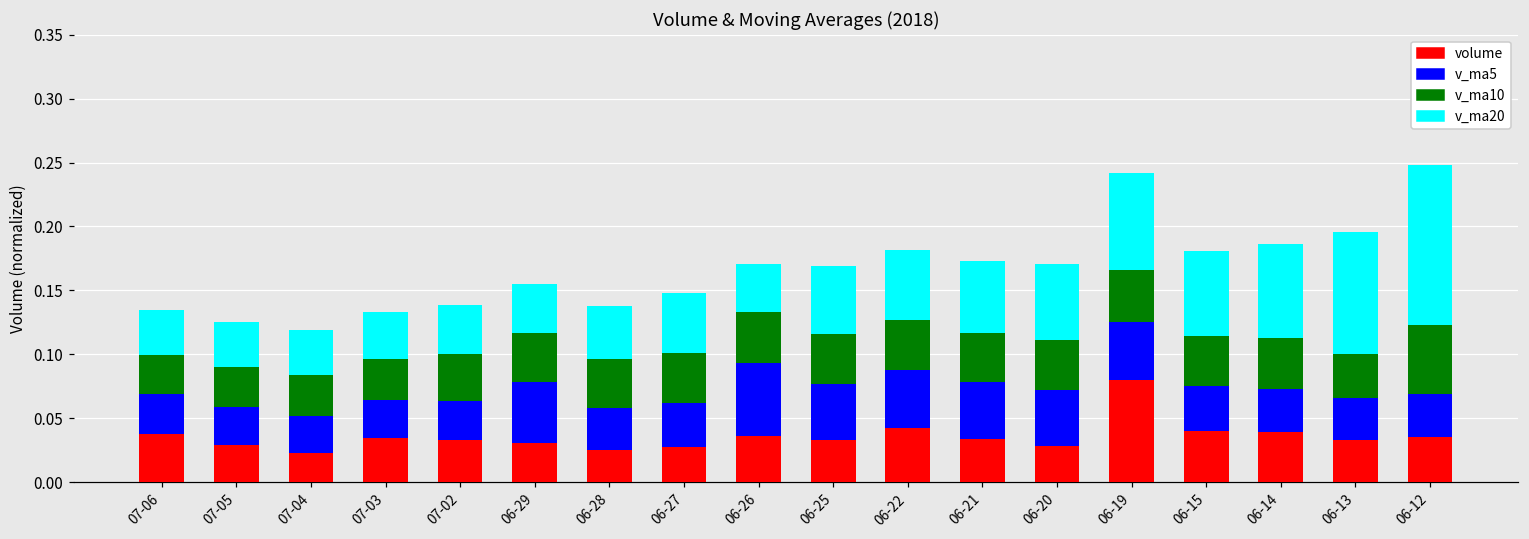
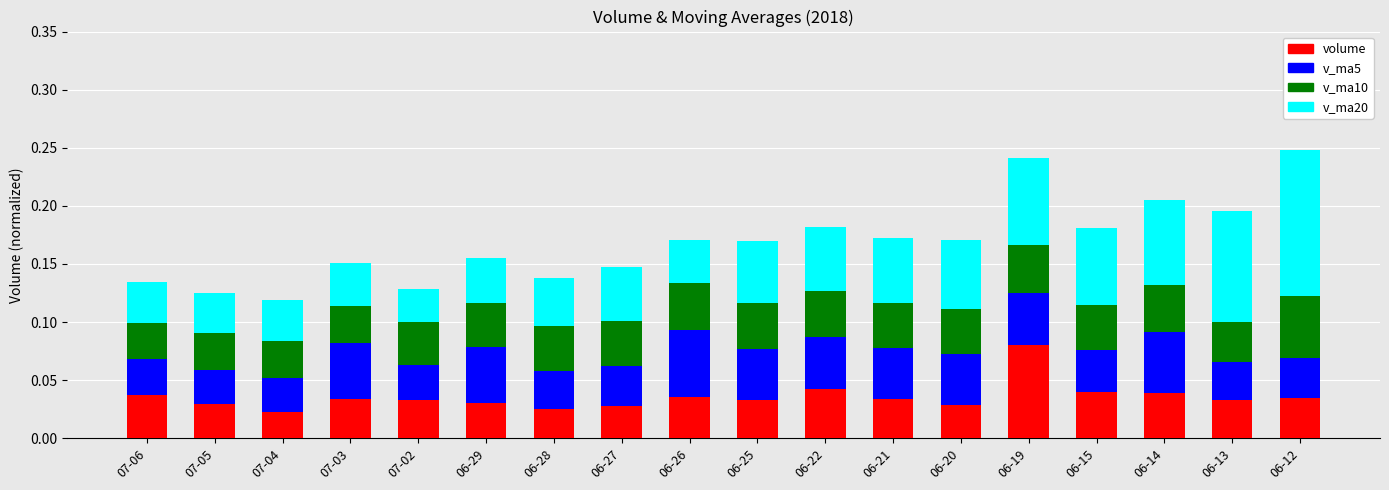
v_ma5, 07-03: 0.030 -> 0.048
v_ma20, 07-02: 0.038 -> 0.028
v_ma5, 06-14: 0.034 -> 0.052
